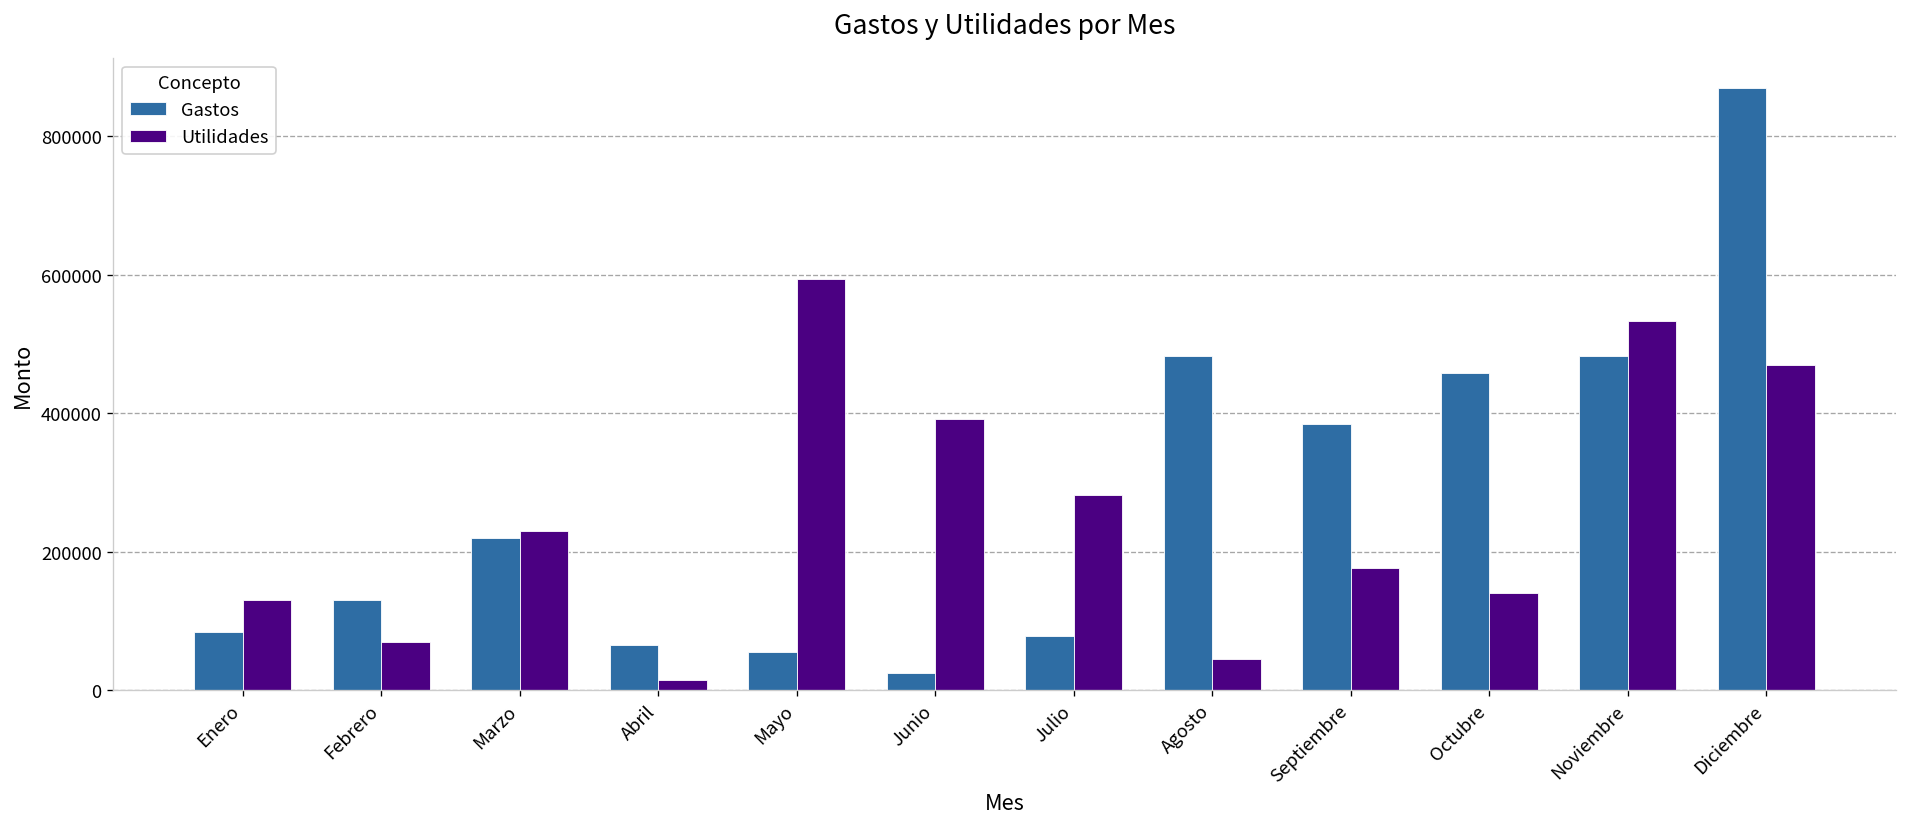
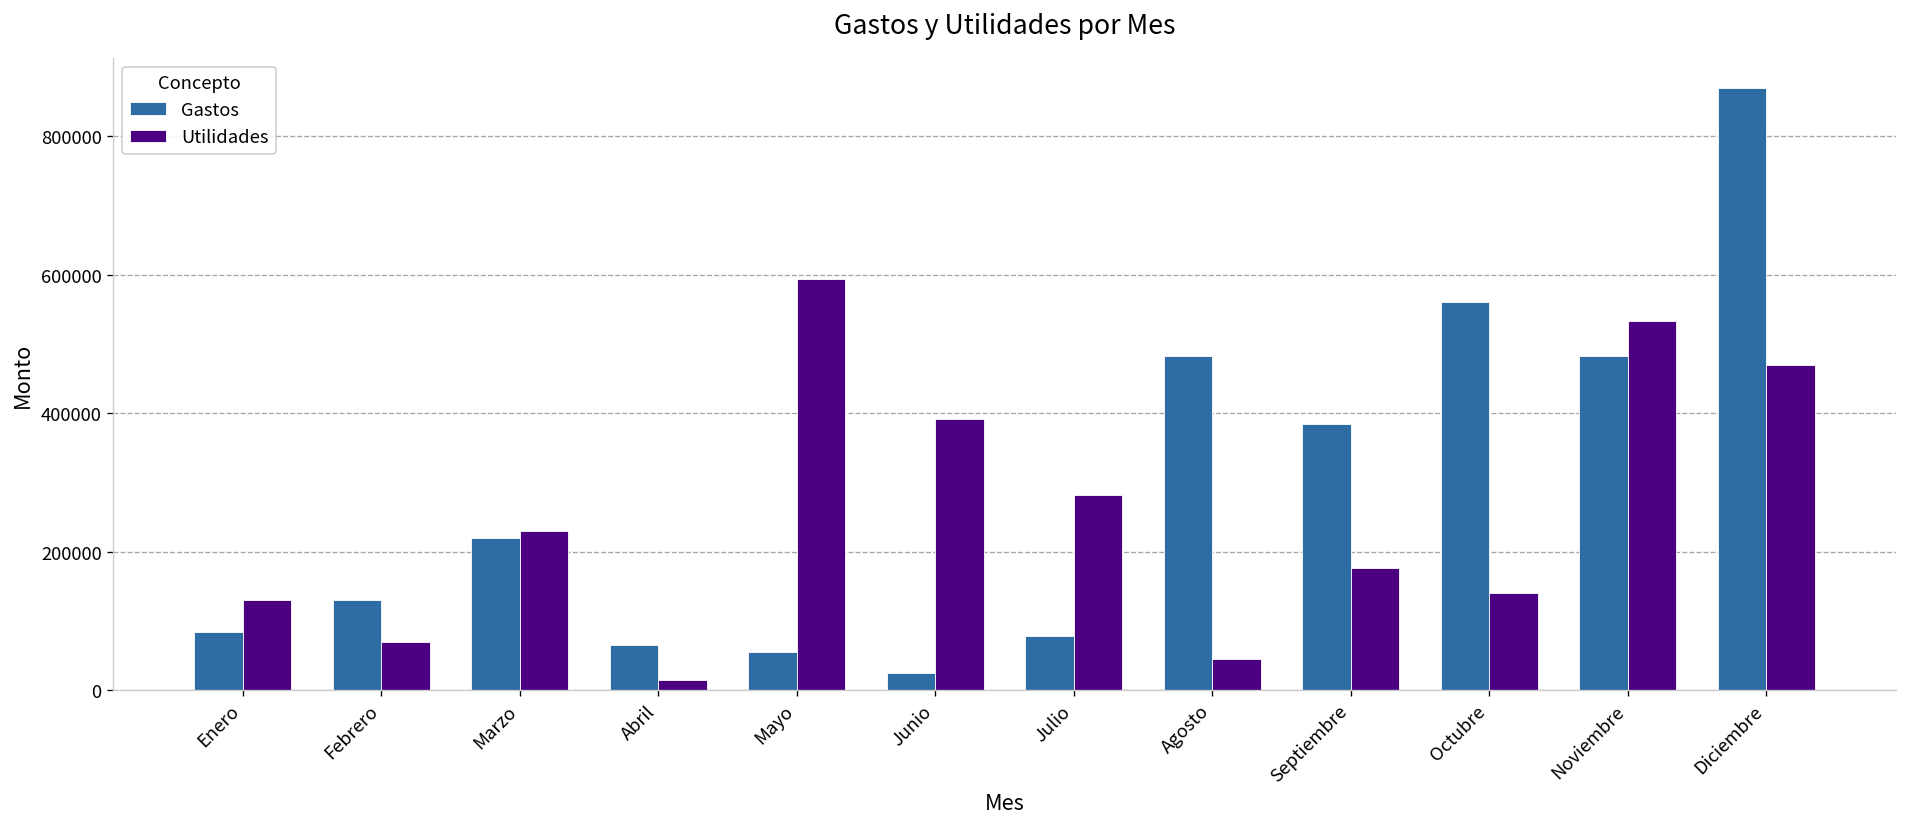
Gastos, Octubre: 460000 -> 560000
